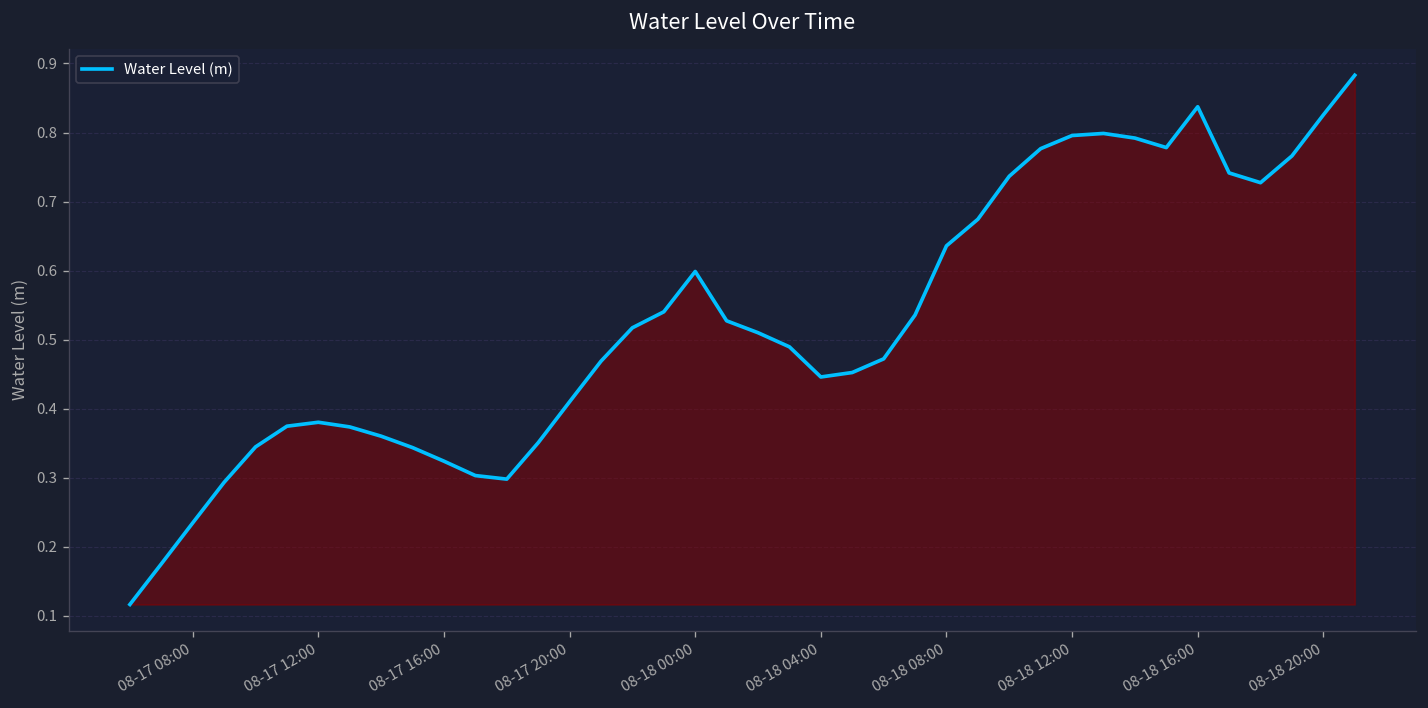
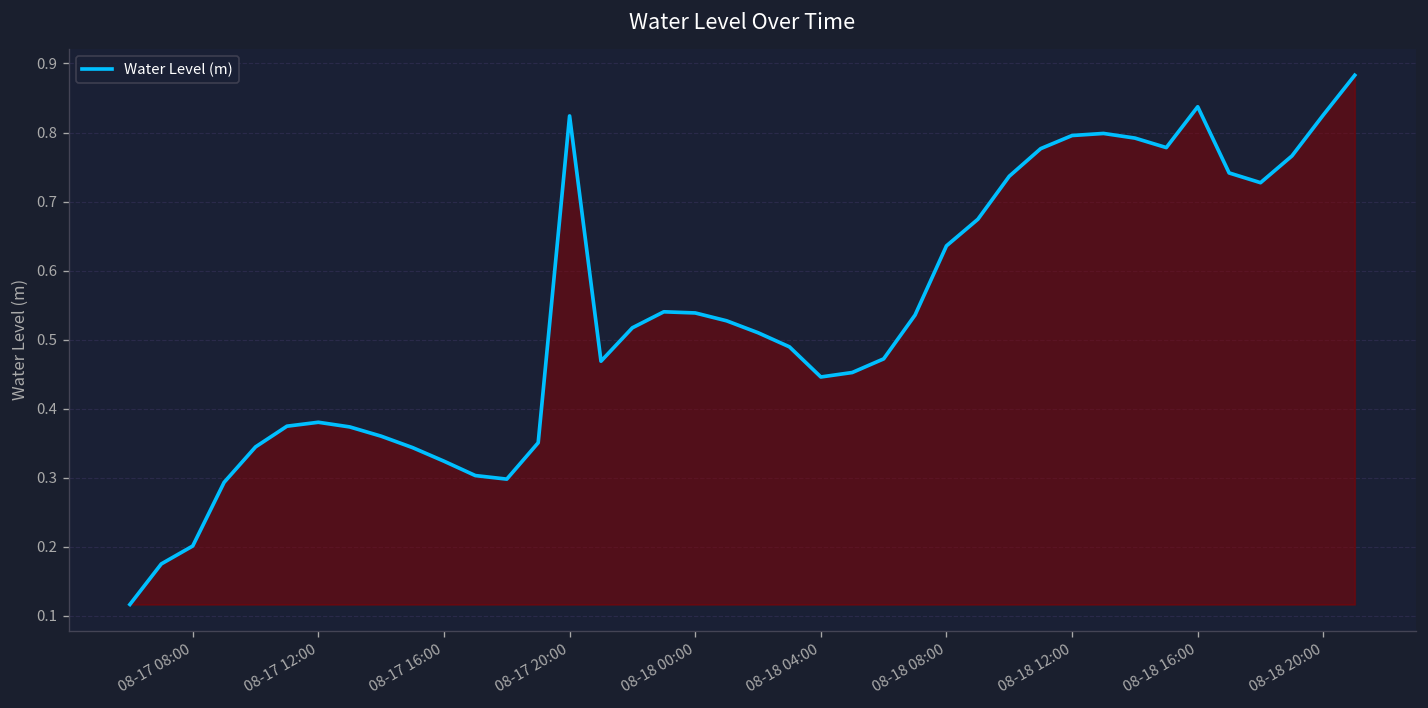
08-17 08:00: 0.23 -> 0.20
08-17 20:00: 0.41 -> 0.82
08-18 00:00: 0.60 -> 0.54
